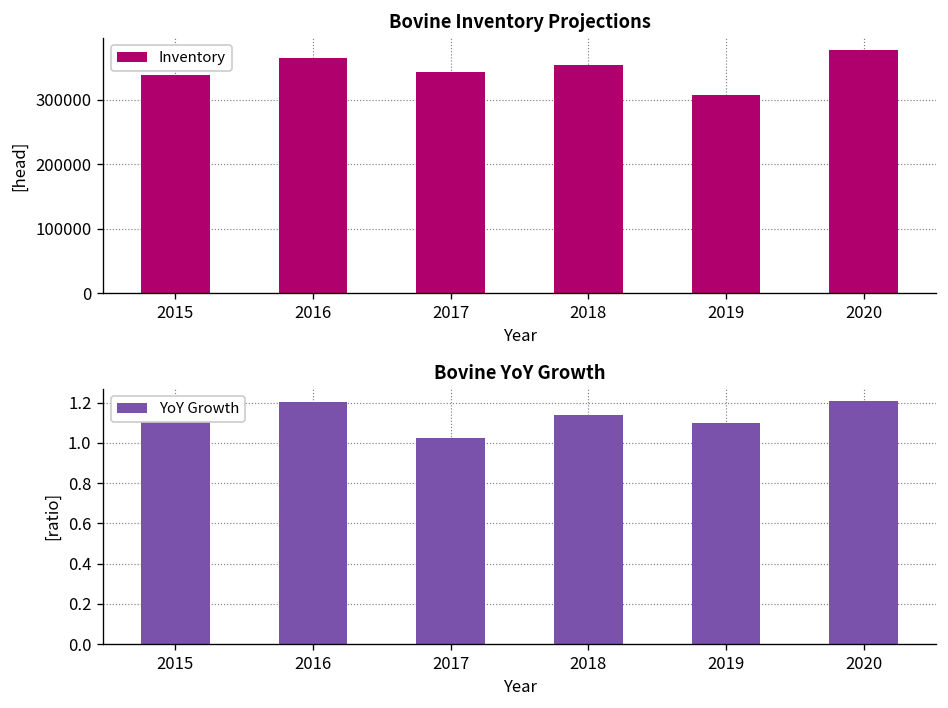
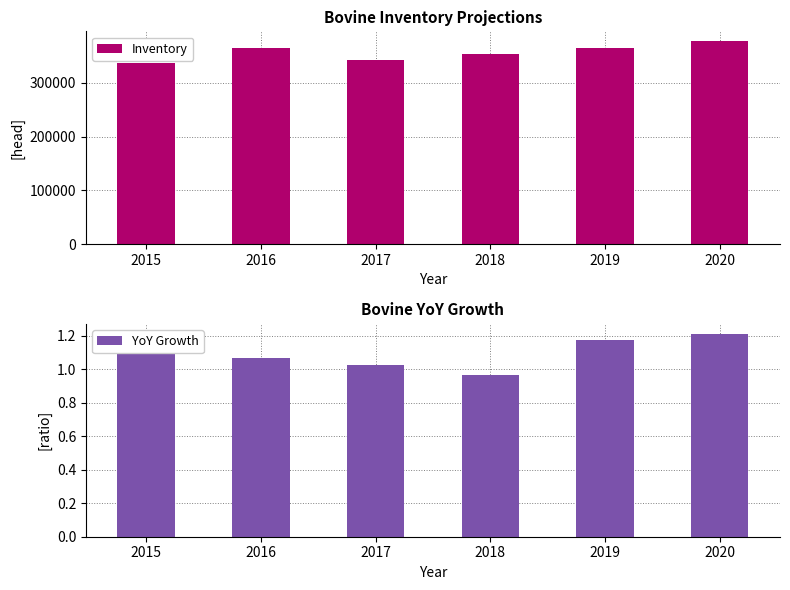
Bovine Inventory Projections, 2019: 310000 -> 370000
Bovine YoY Growth, 2016: 1.20 -> 1.07
Bovine YoY Growth, 2018: 1.14 -> 0.97
Bovine YoY Growth, 2019: 1.10 -> 1.17
